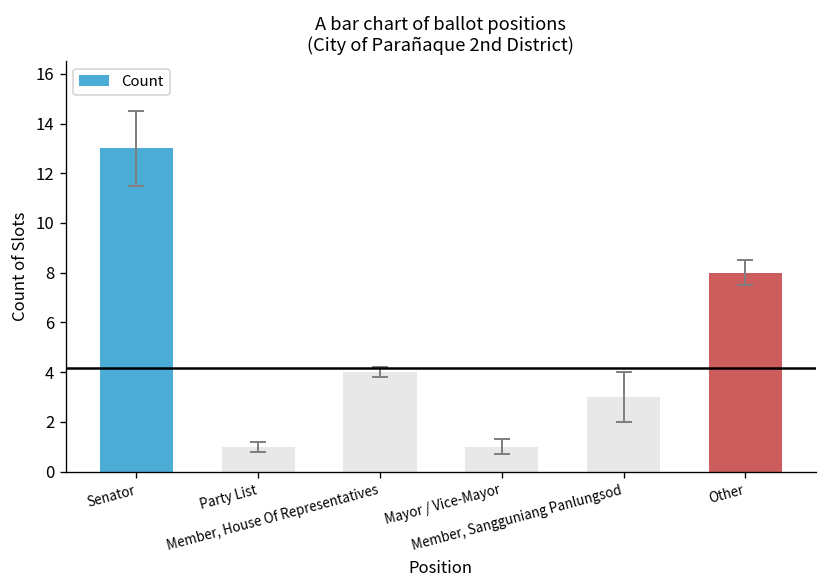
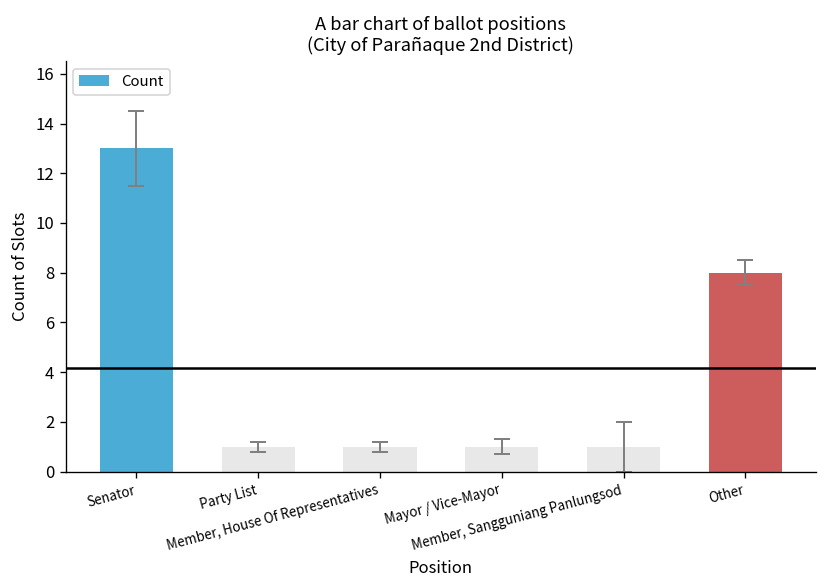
Count, Member, House Of Representatives: 4 -> 1
Count, Member, Sangguniang Panlungsod: 3 -> 1
